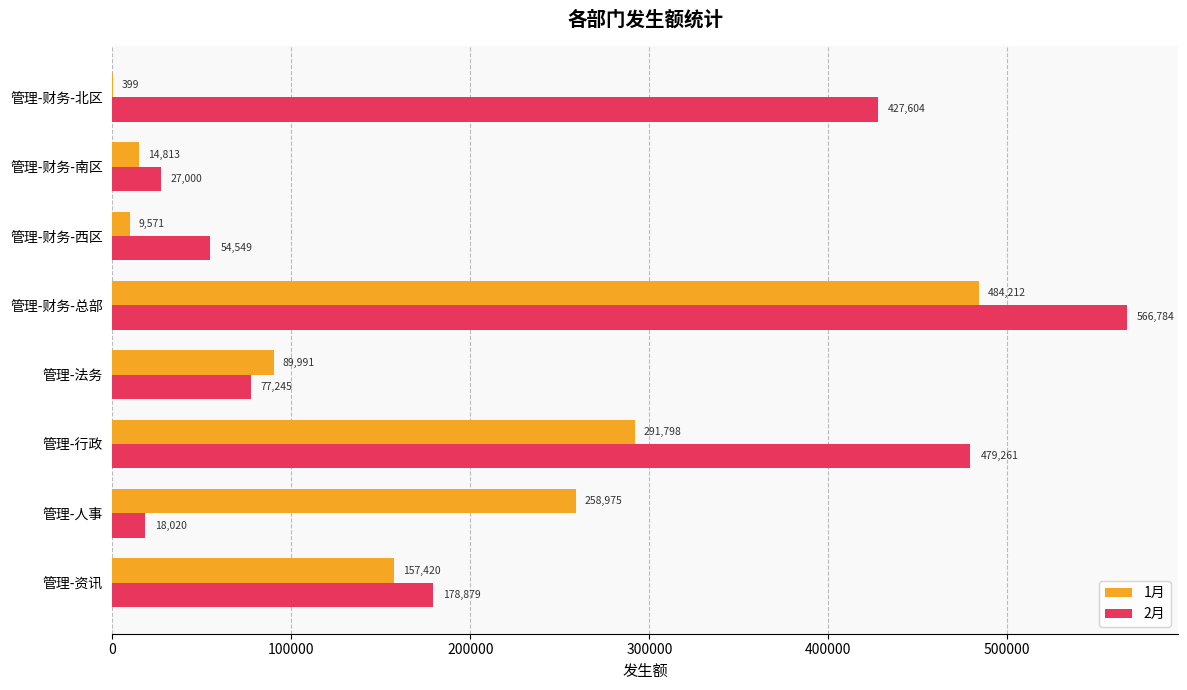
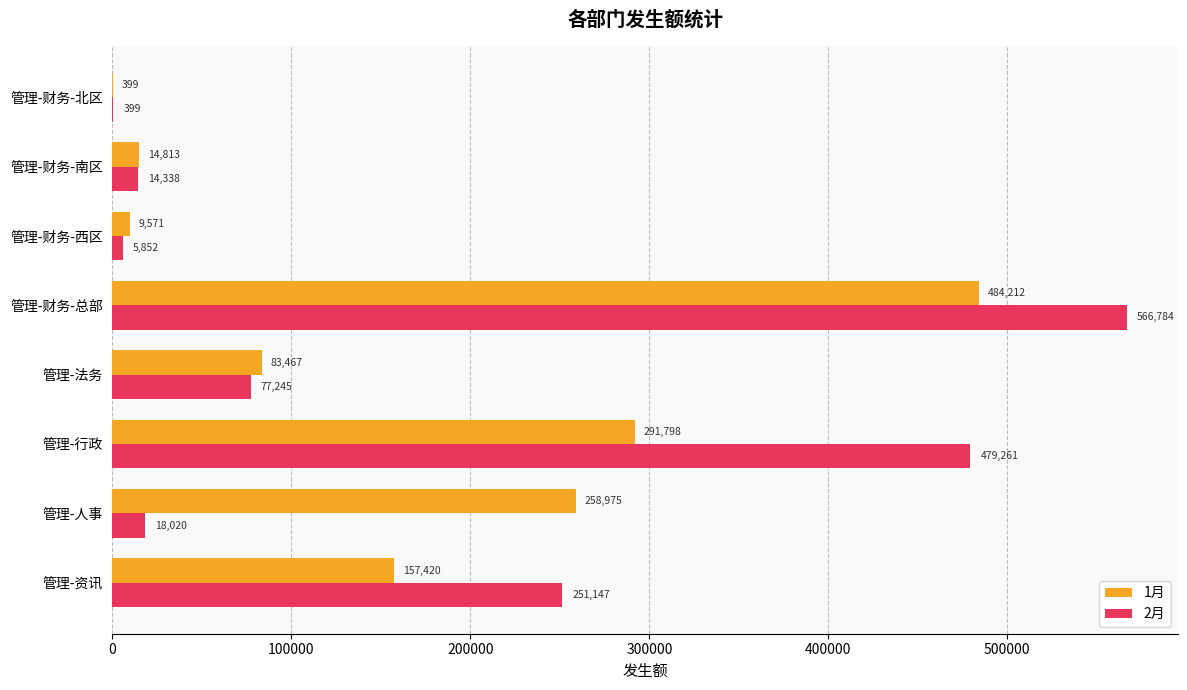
2月, 管理-财务-北区: 427,604 -> 399
2月, 管理-财务-南区: 27,000 -> 14,338
2月, 管理-财务-西区: 54,549 -> 5,852
1月, 管理-法务: 89,991 -> 83,467
2月, 管理-资讯: 178,879 -> 251,147
